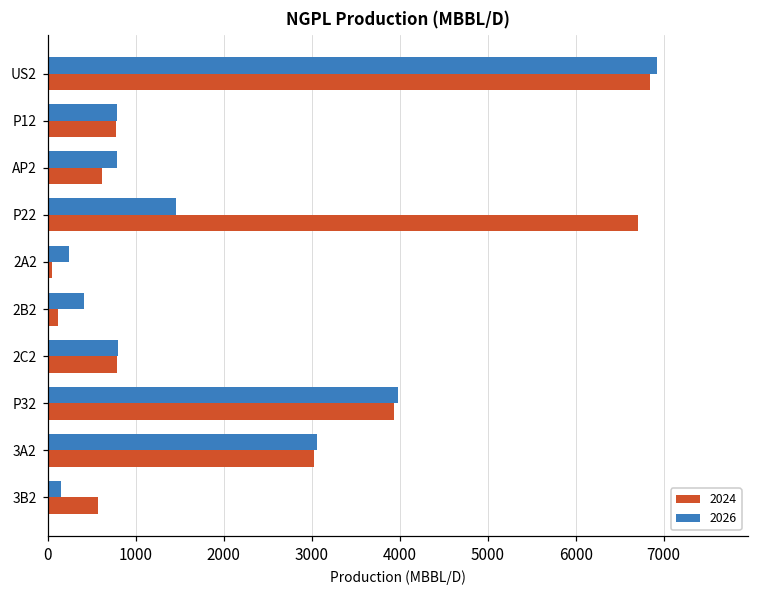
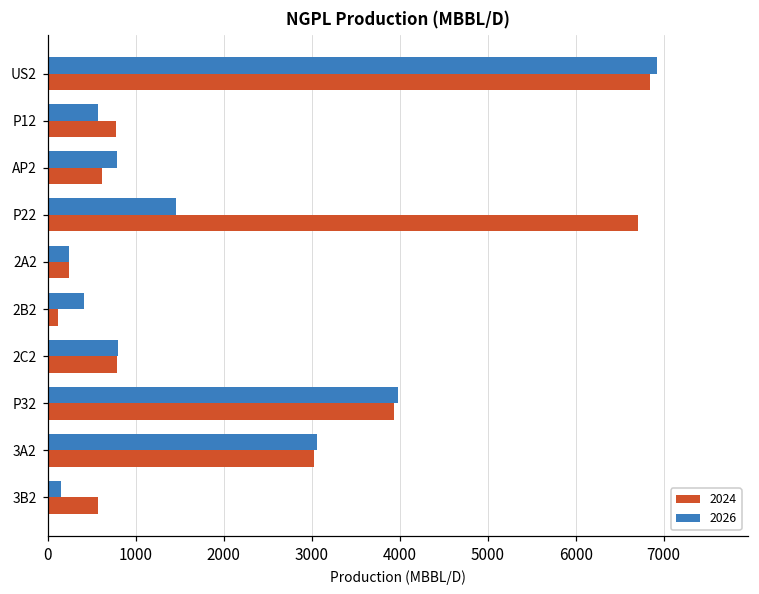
2026, P12: 800 -> 600
2024, 2A2: 100 -> 200
